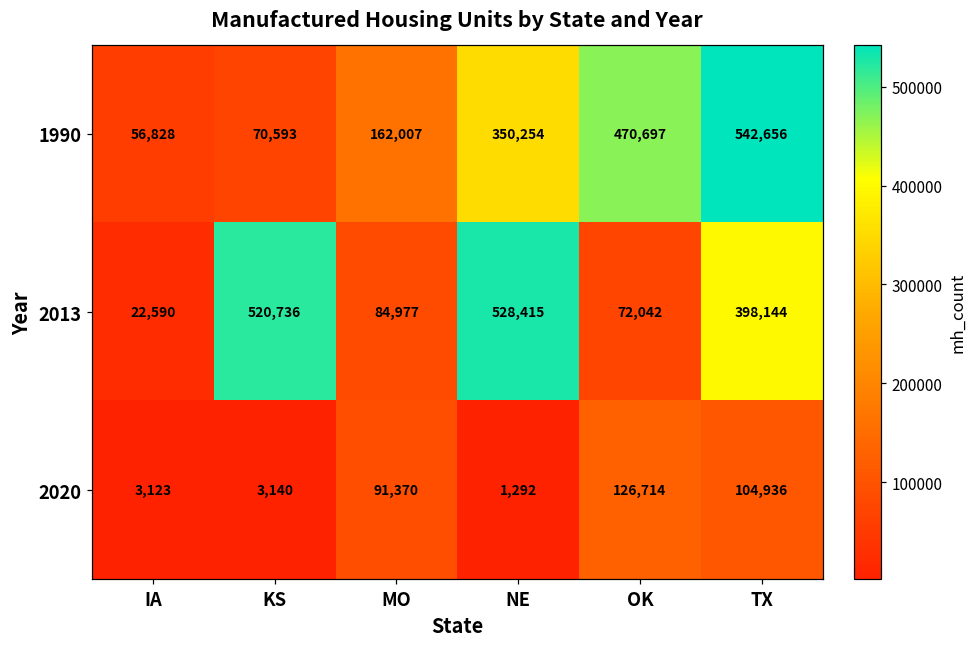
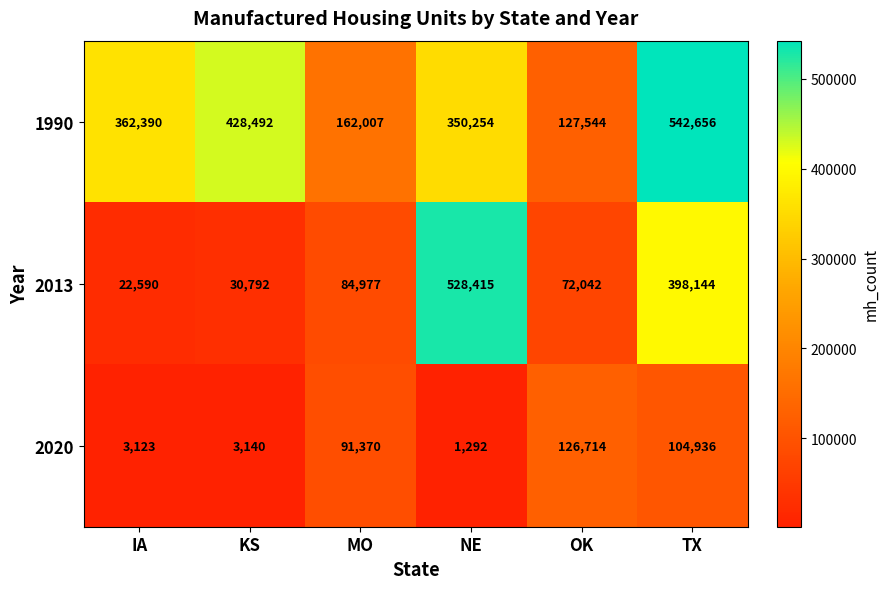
1990, IA: 56,828 -> 362,390
1990, KS: 70,593 -> 428,492
1990, OK: 470,697 -> 127,544
2013, KS: 520,736 -> 30,792
